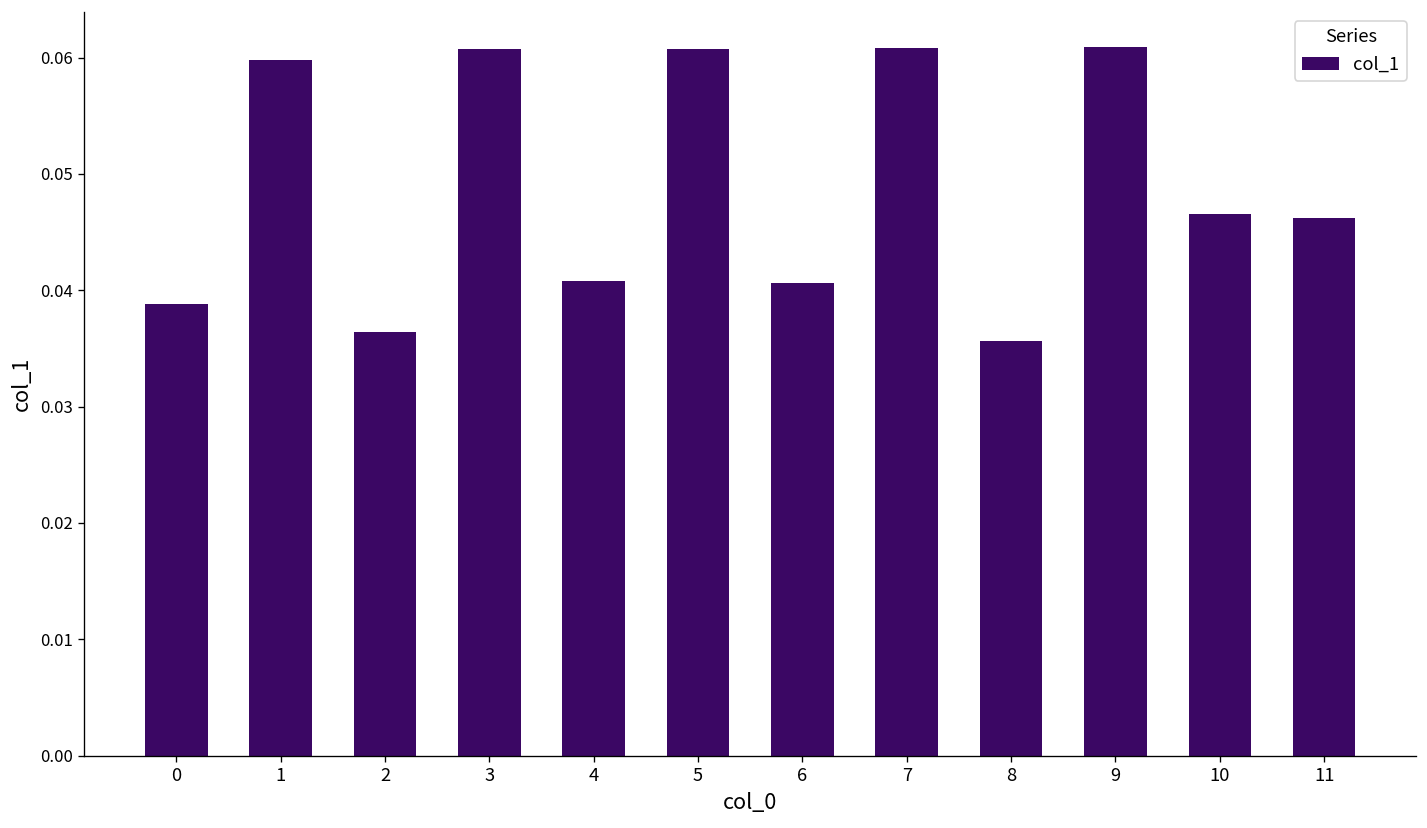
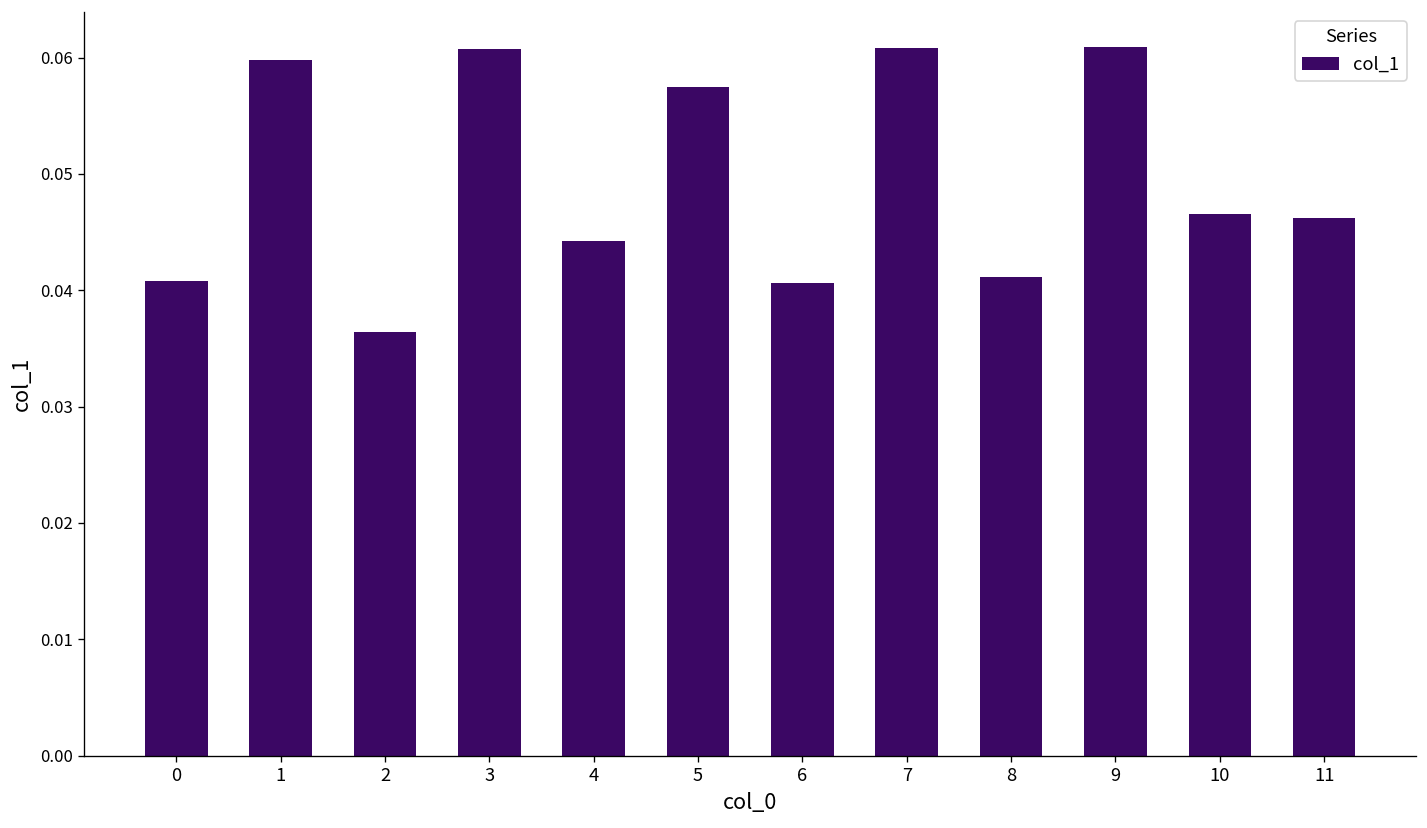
0: 0.039 -> 0.041
4: 0.041 -> 0.044
5: 0.061 -> 0.057
8: 0.036 -> 0.041
